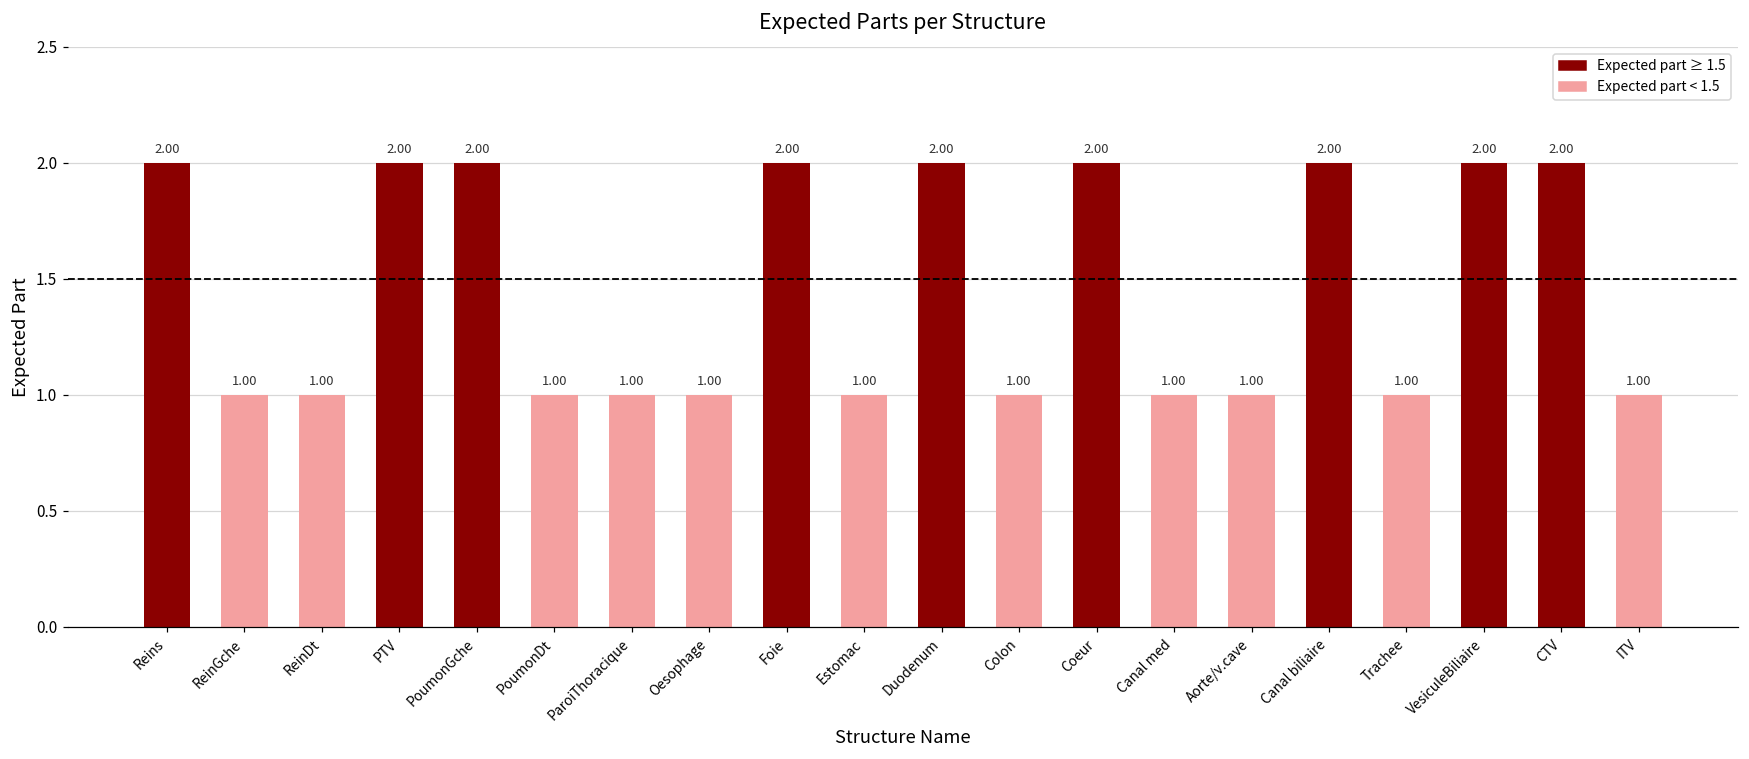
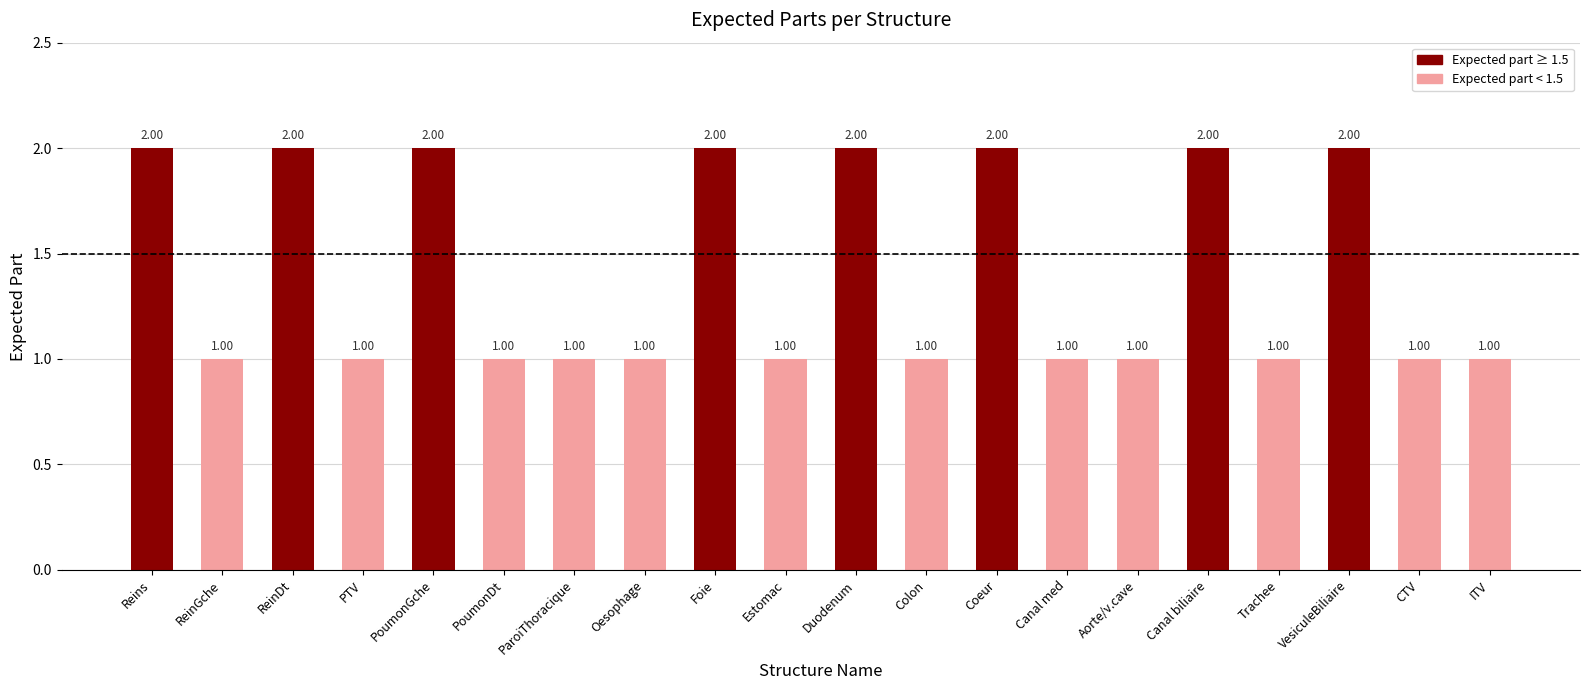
ReinDt: 1.00 -> 2.00
PTV: 2.00 -> 1.00
CTV: 2.00 -> 1.00
